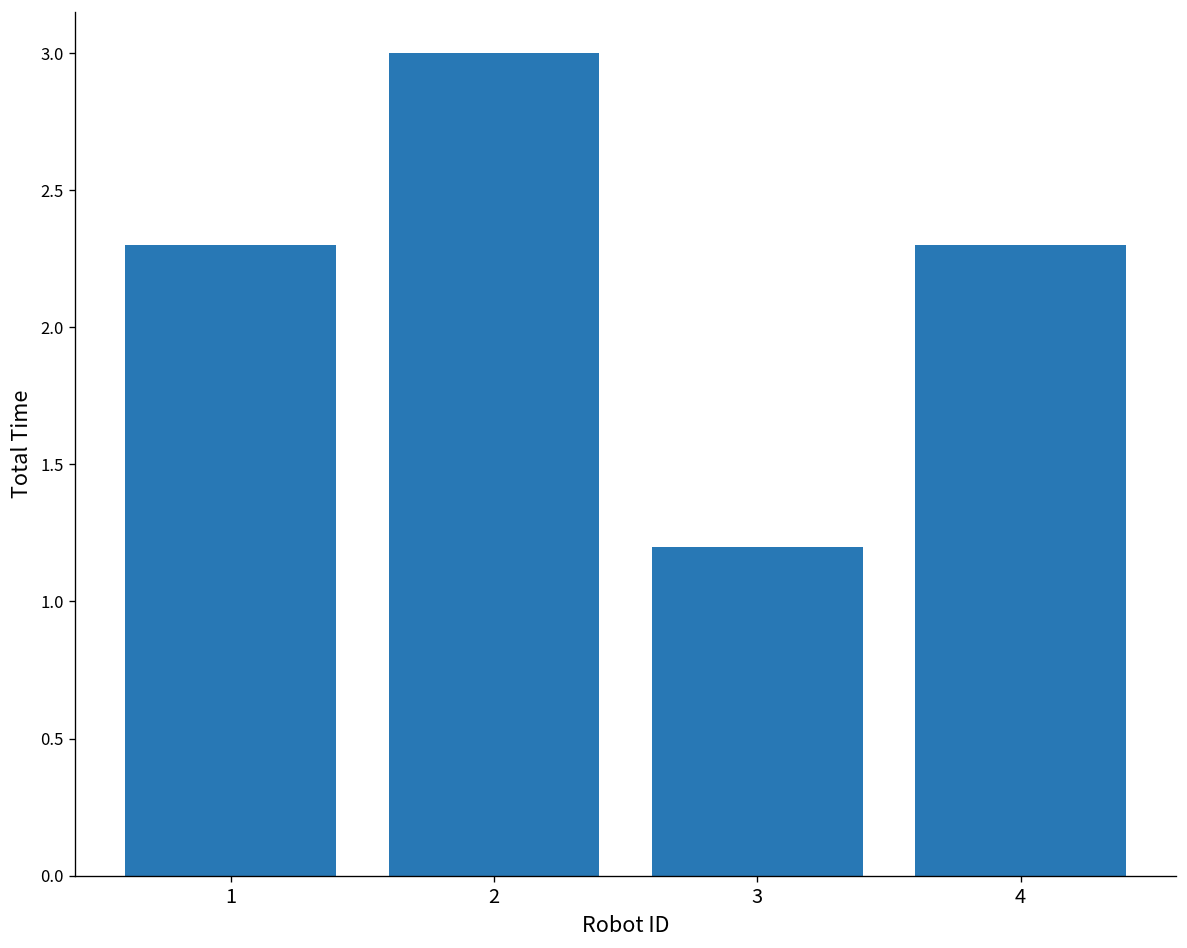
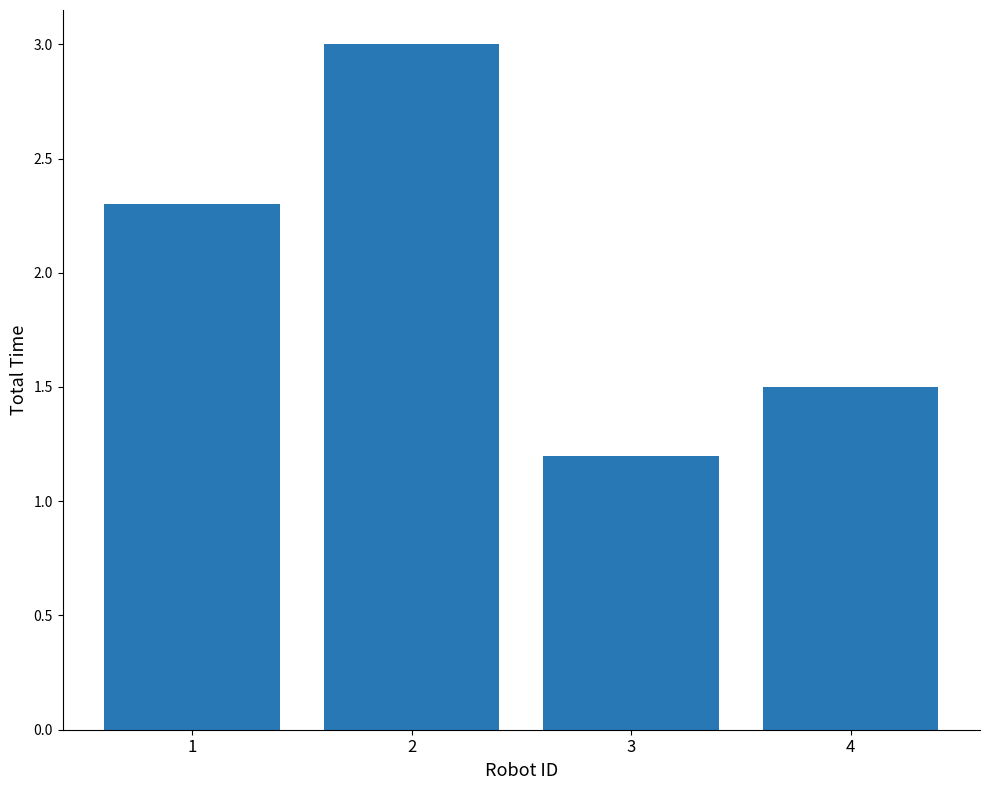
4: 2.3 -> 1.5
